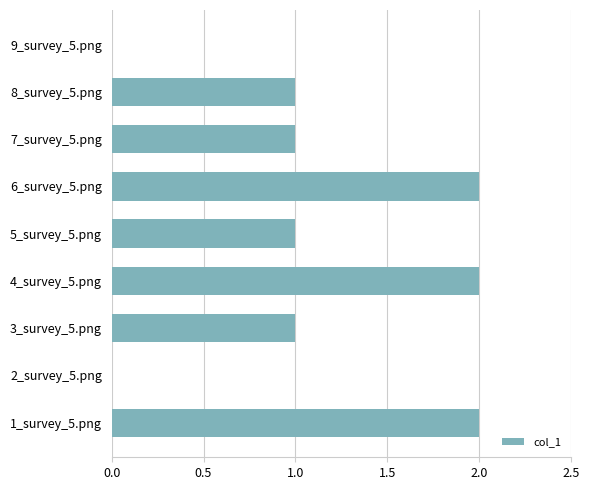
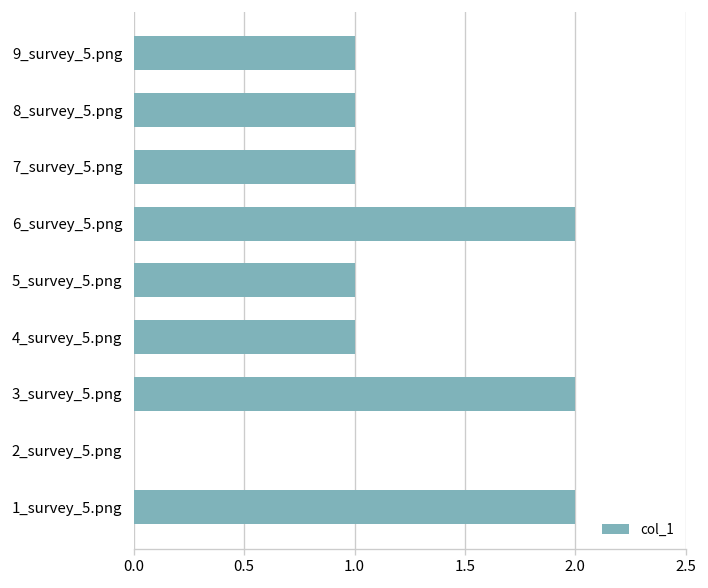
9_survey_5.png: 0 -> 1
4_survey_5.png: 2 -> 1
3_survey_5.png: 1 -> 2
